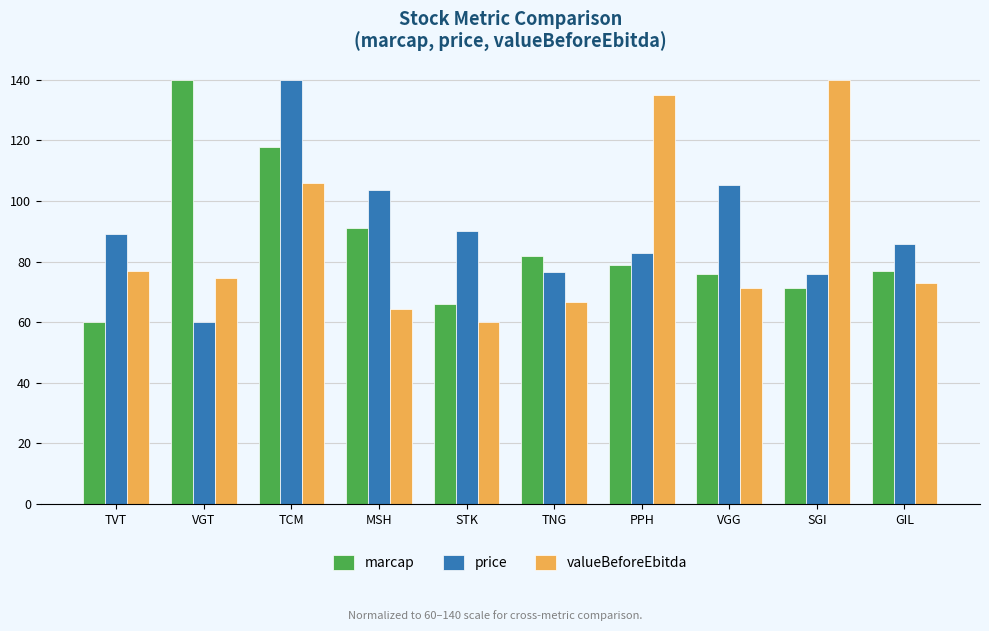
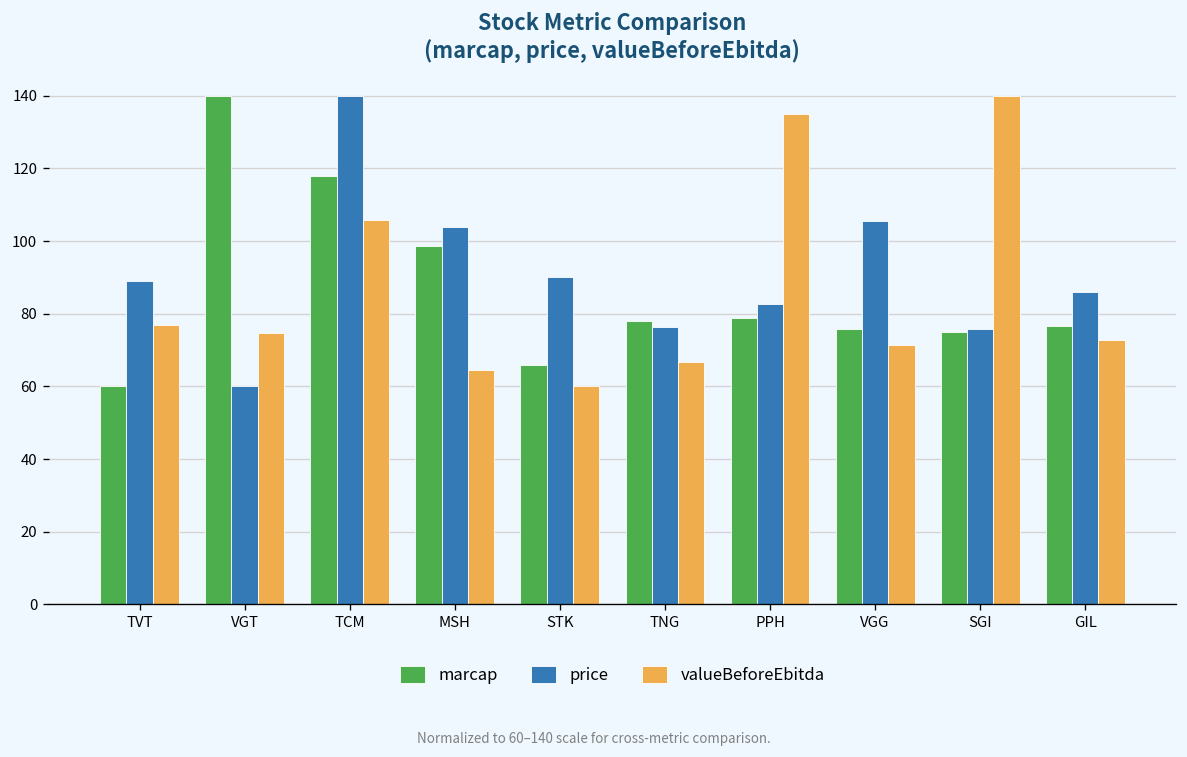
marcap, MSH: 91 -> 99
marcap, TNG: 82 -> 78
marcap, SGI: 71 -> 75
